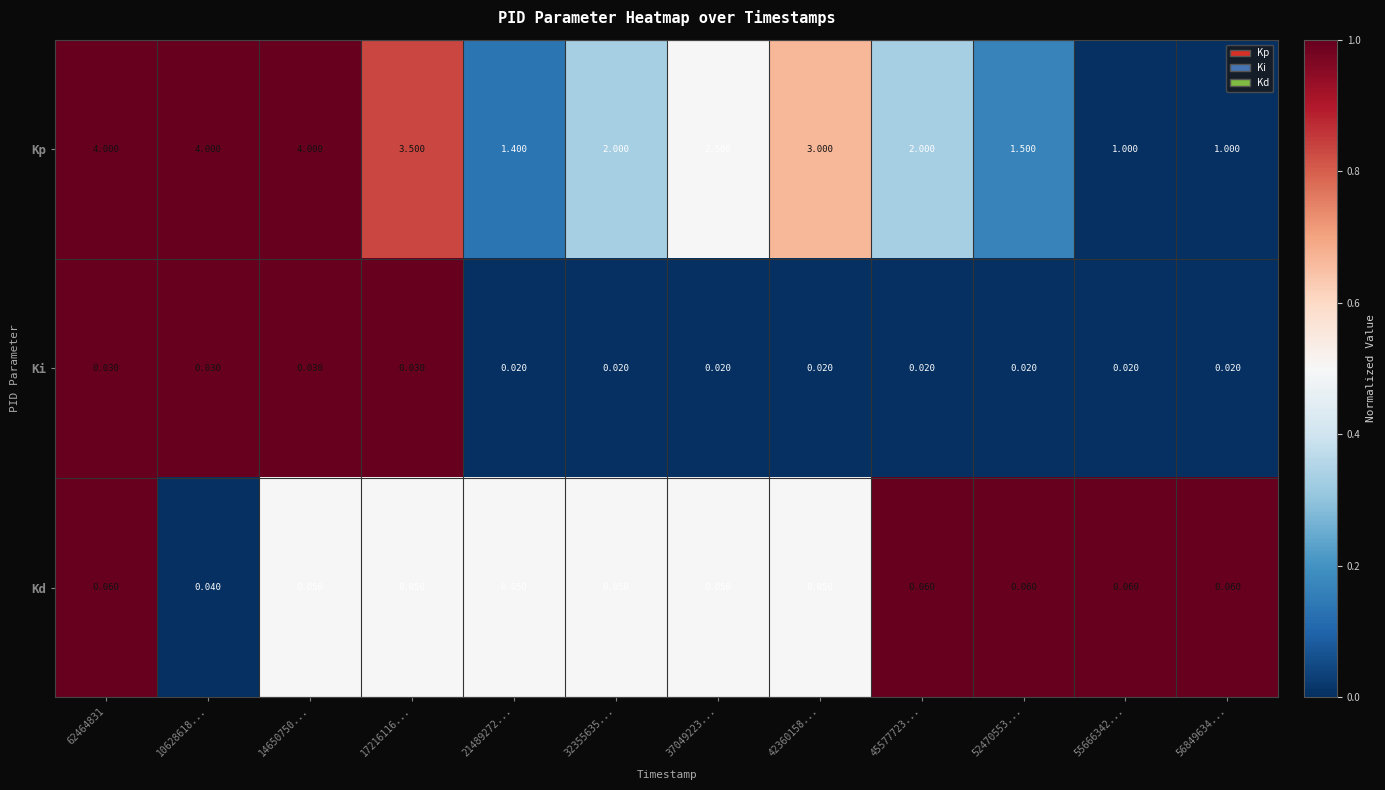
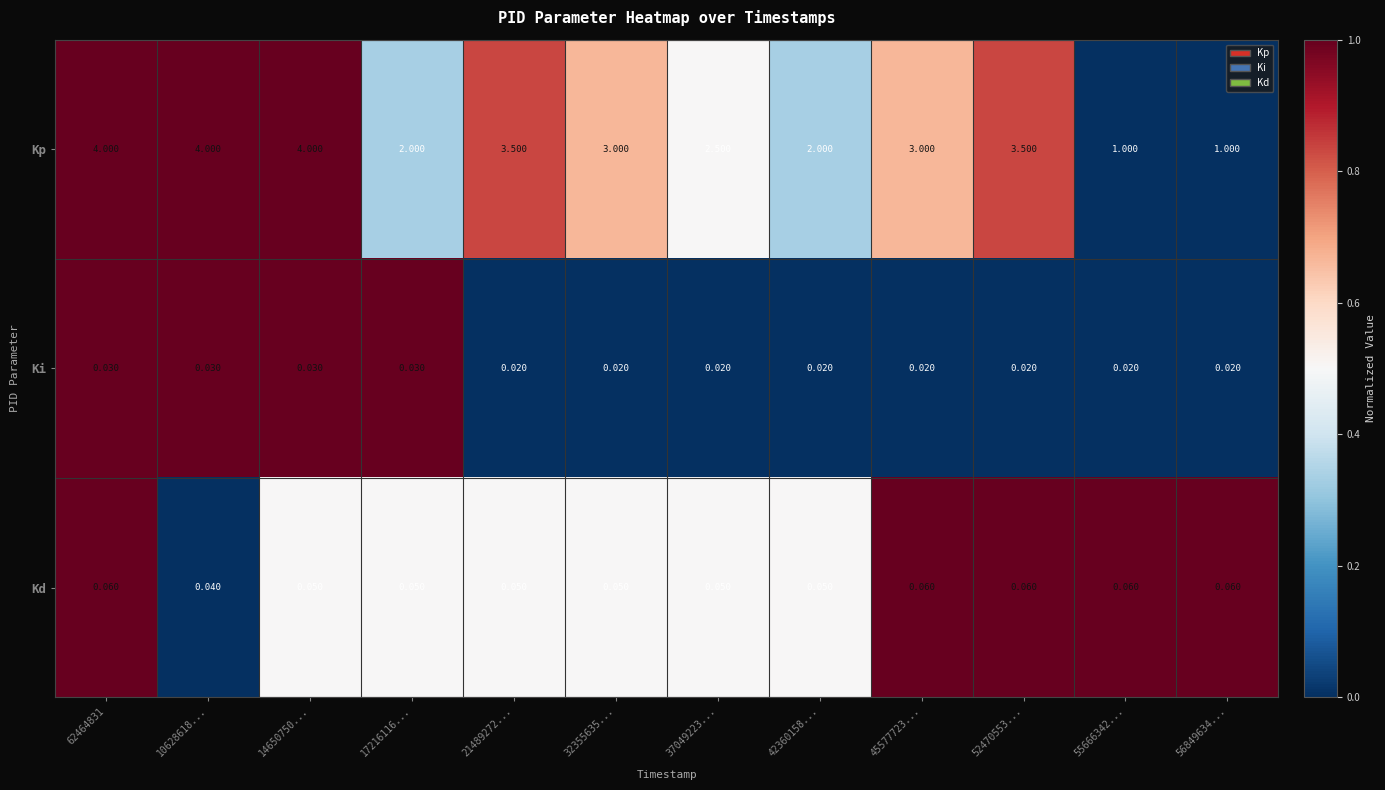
Kp, 17216116...: 3.500 -> 2.000
Kp, 21489272...: 1.400 -> 3.500
Kp, 32355635...: 2.000 -> 3.000
Kp, 42360158...: 3.000 -> 2.000
Kp, 45577723...: 2.000 -> 3.000
Kp, 52470553...: 1.500 -> 3.500
